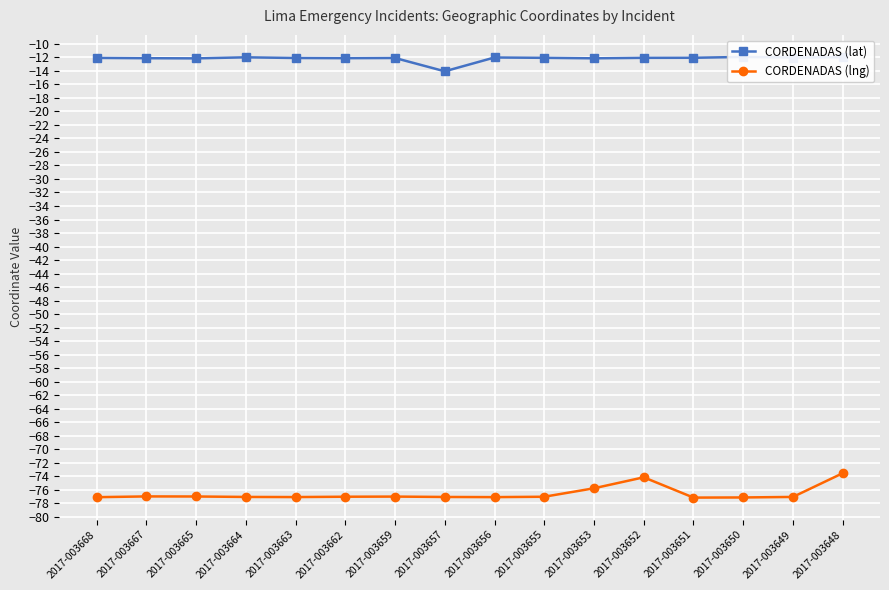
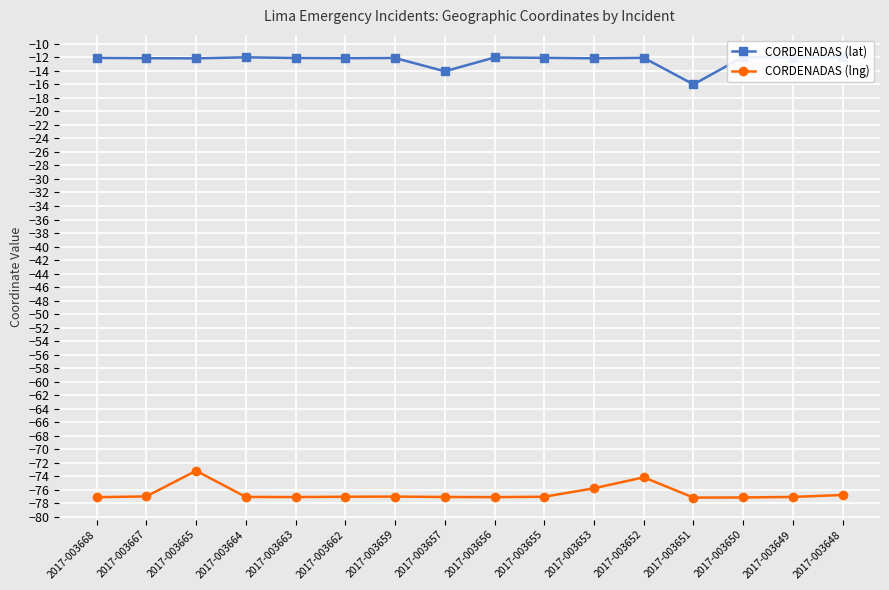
CORDENADAS (lng), 2017-003665: -77 -> -73
CORDENADAS (lat), 2017-003651: -12 -> -16
CORDENADAS (lng), 2017-003648: -74 -> -77
